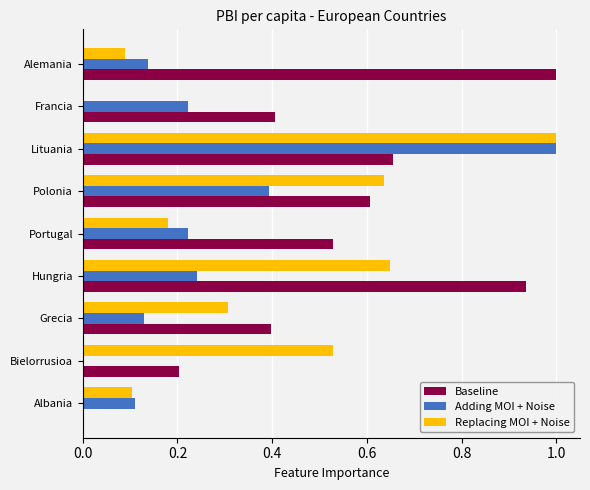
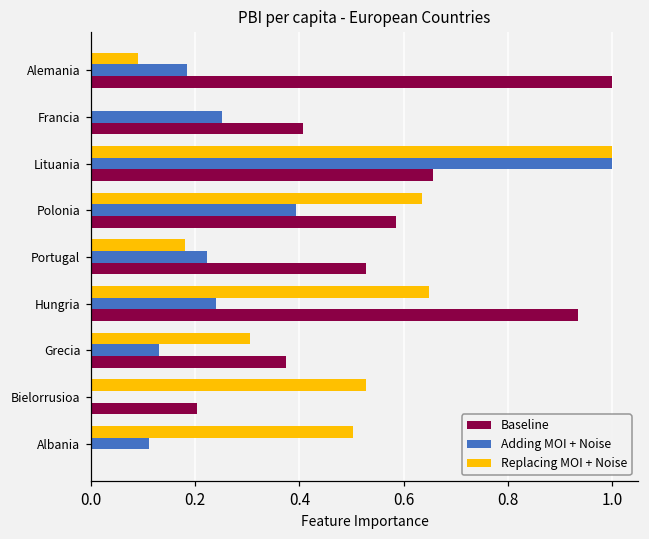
Adding MOI + Noise, Alemania: 0.14 -> 0.19
Adding MOI + Noise, Francia: 0.22 -> 0.25
Baseline, Polonia: 0.61 -> 0.58
Baseline, Grecia: 0.40 -> 0.37
Replacing MOI + Noise, Albania: 0.10 -> 0.50
